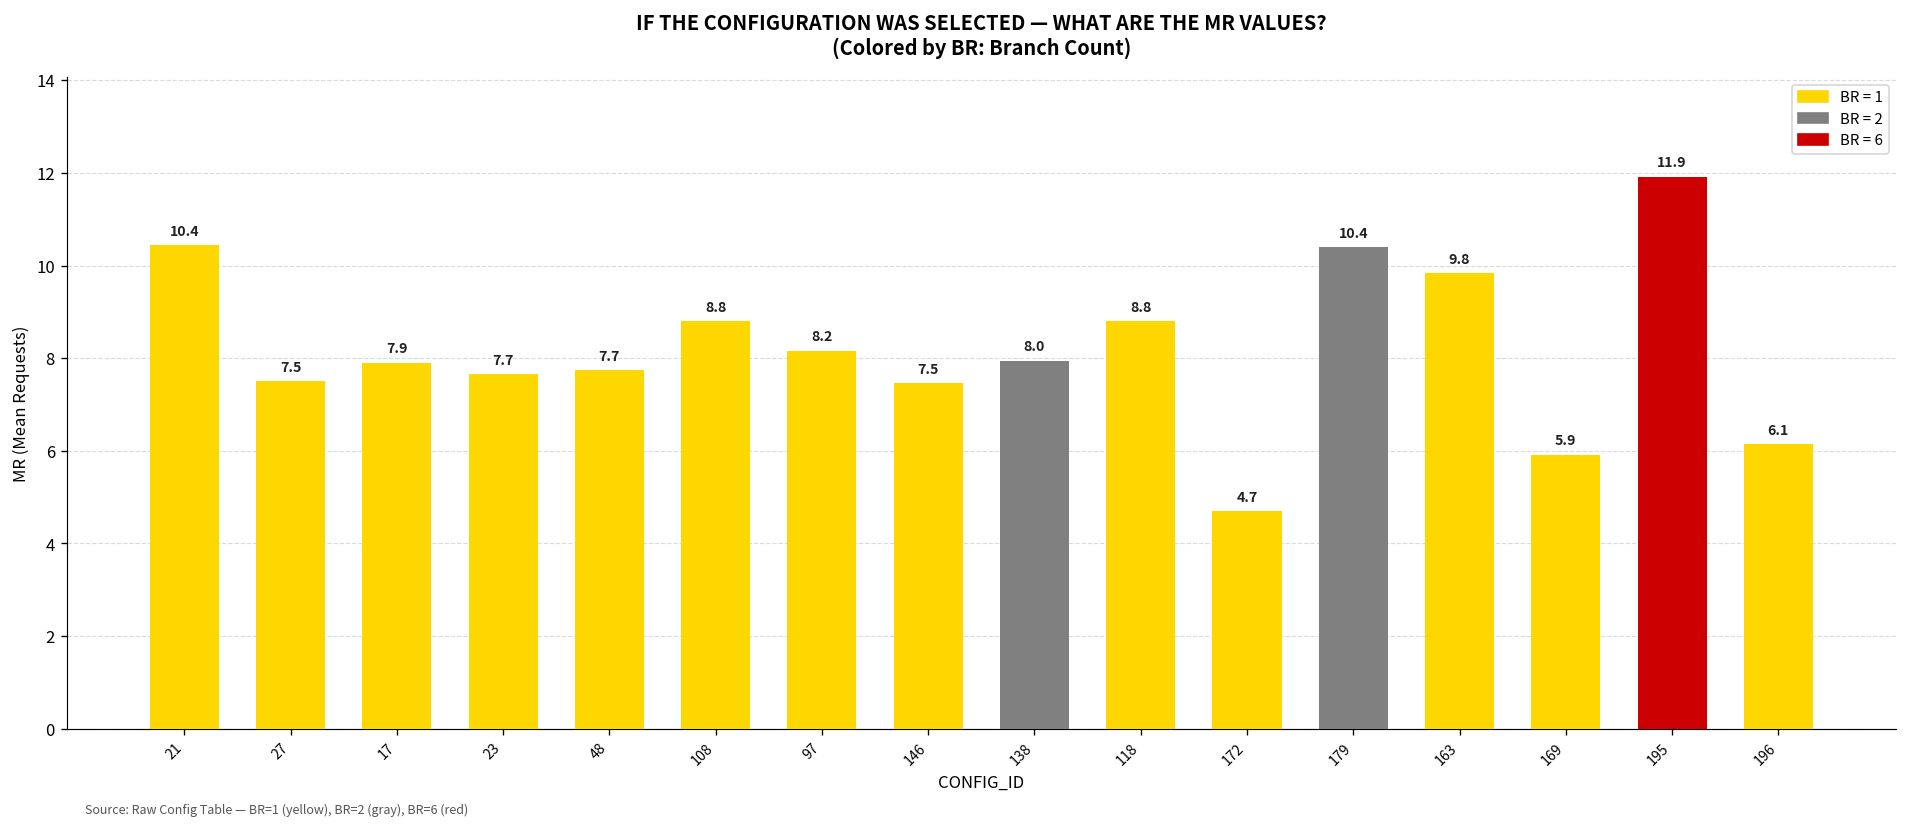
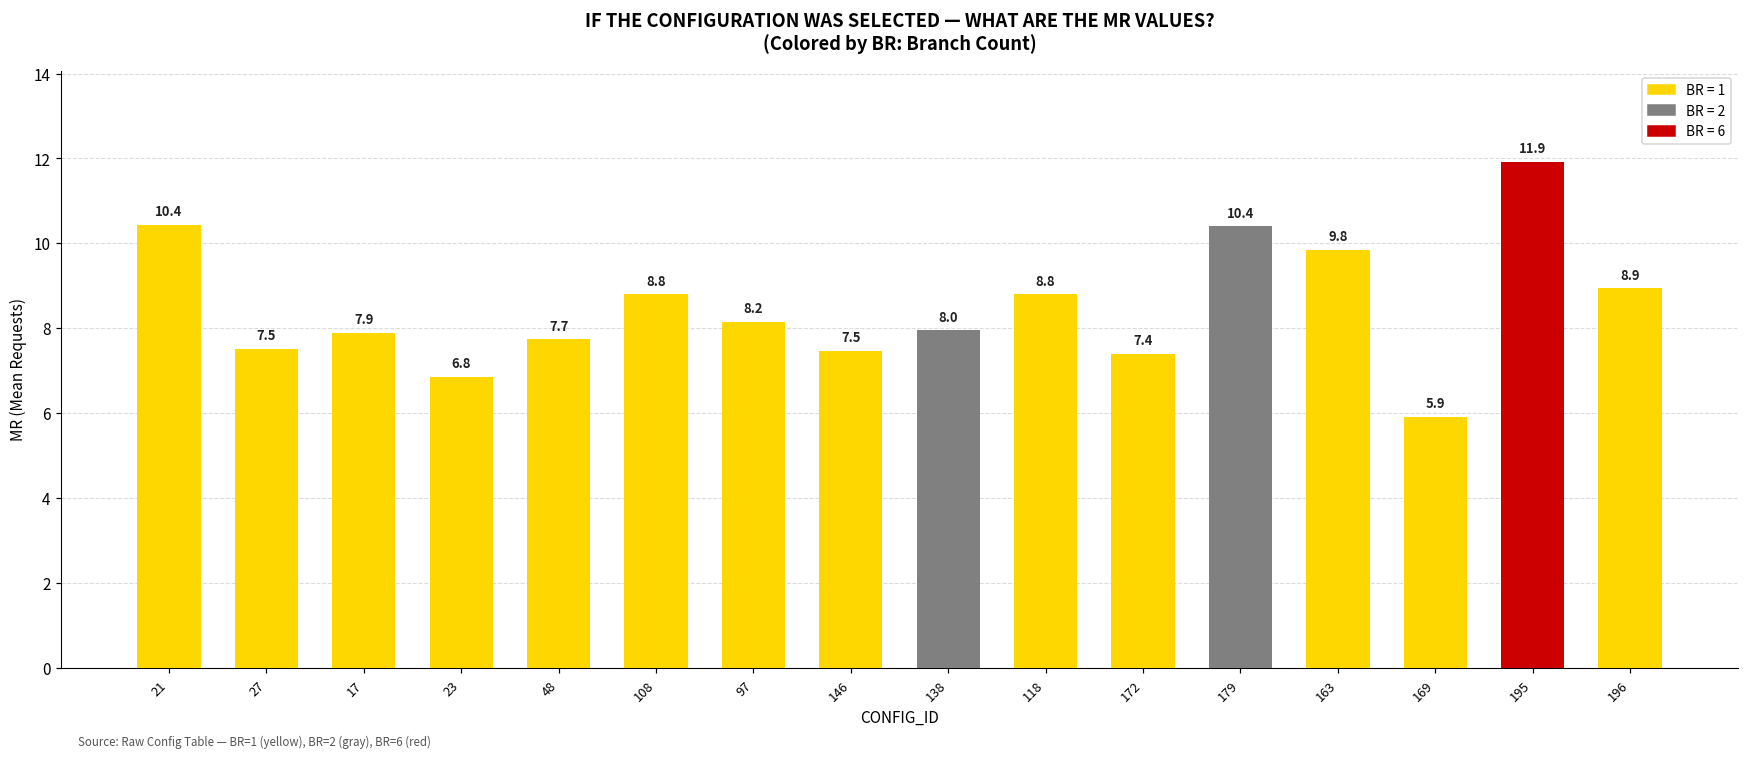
23: 7.7 -> 6.8
172: 4.7 -> 7.4
196: 6.1 -> 8.9
